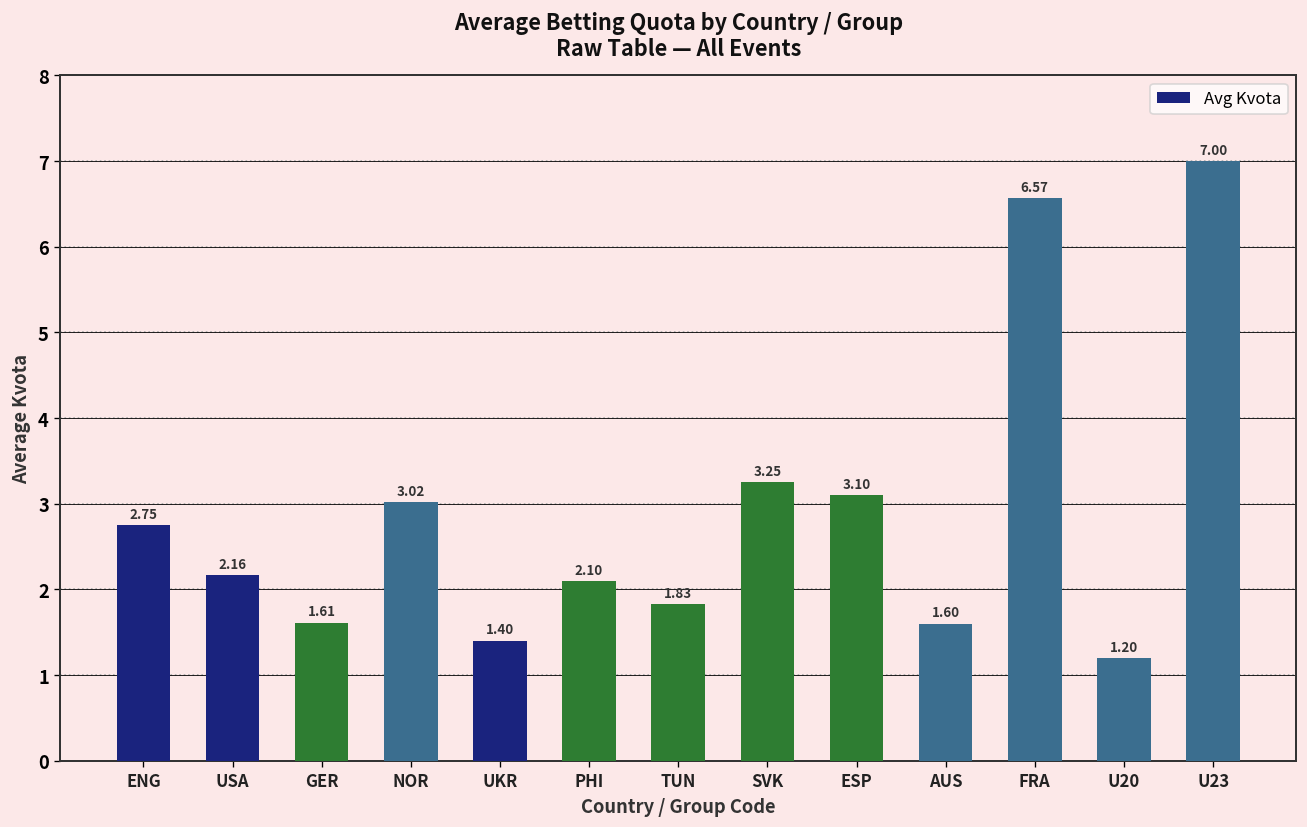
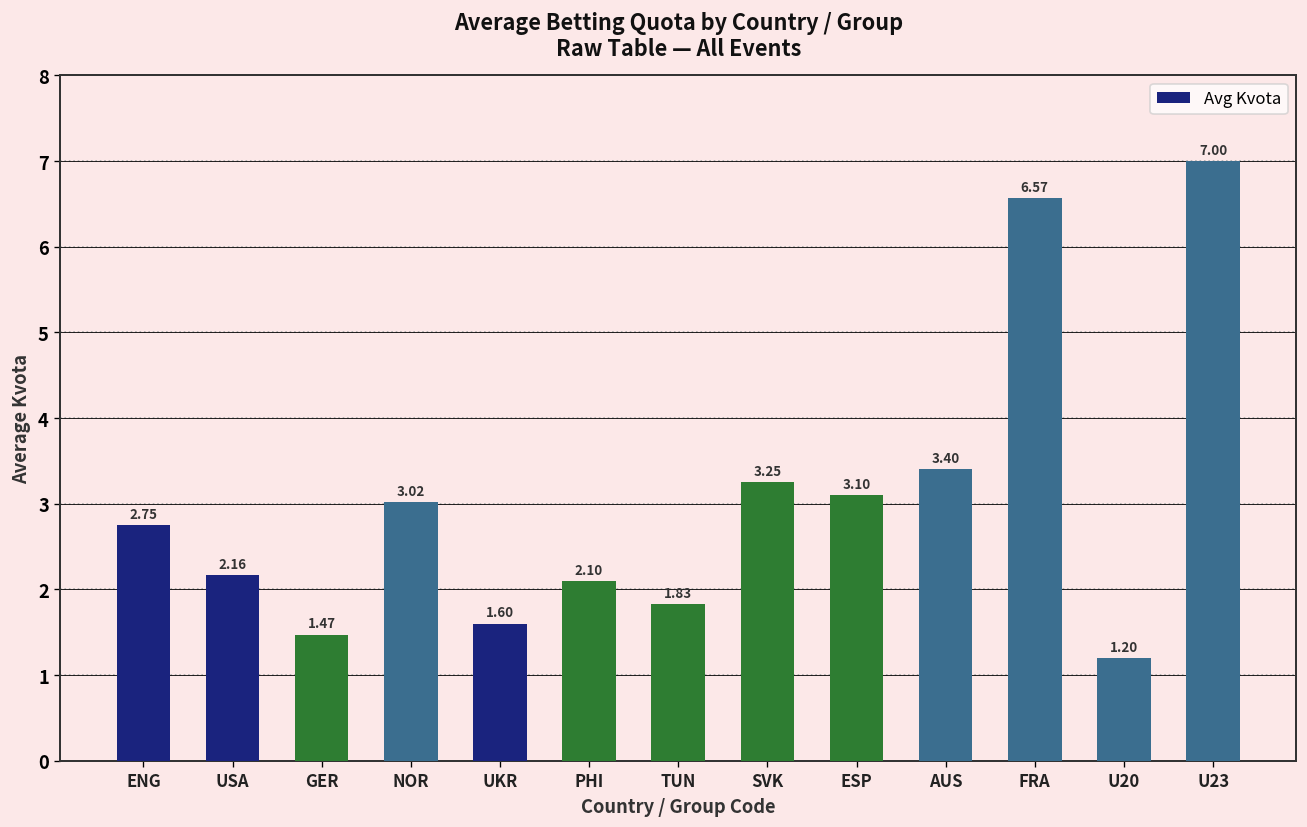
GER: 1.61 -> 1.47
UKR: 1.40 -> 1.60
AUS: 1.60 -> 3.40
